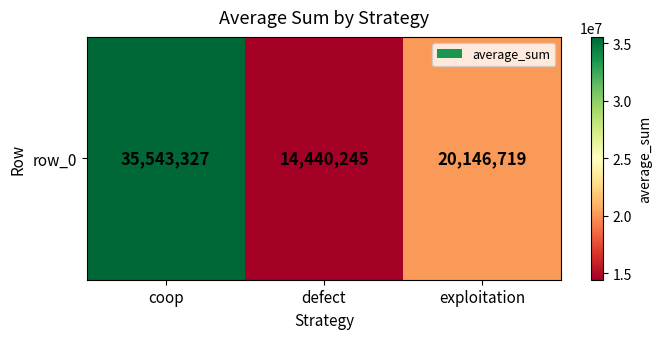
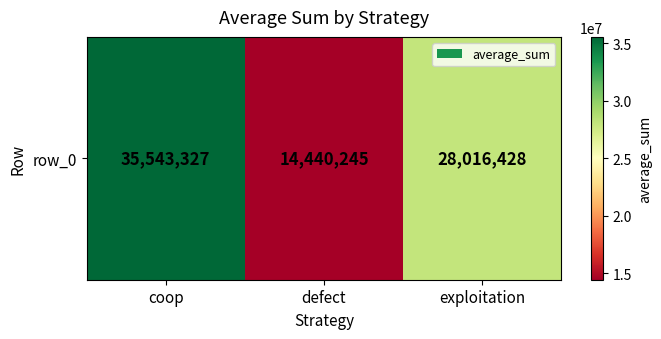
row_0, exploitation: 20,146,719 -> 28,016,428
